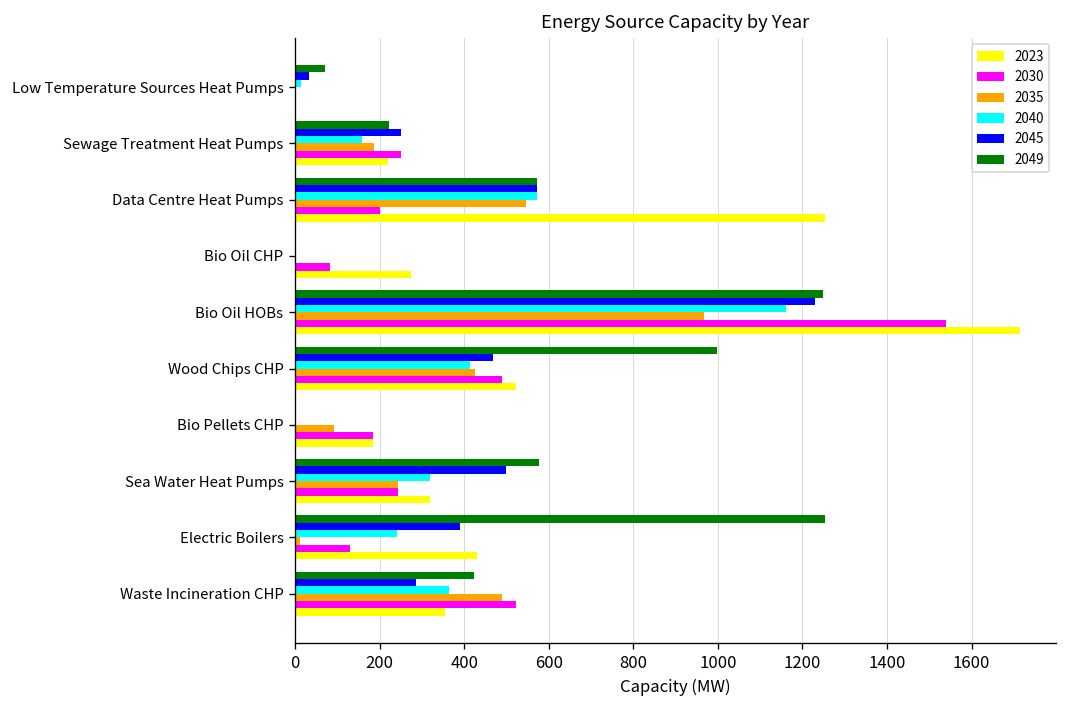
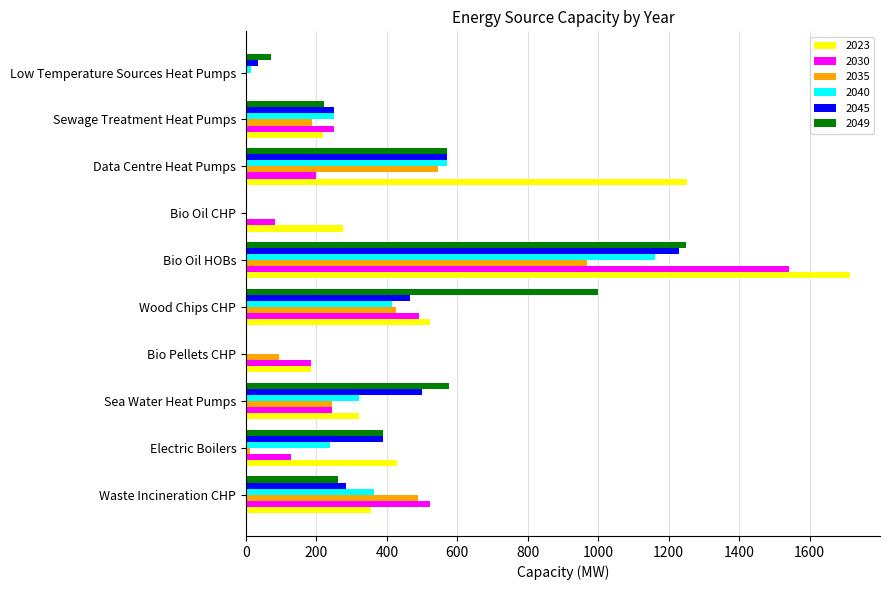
2040, Sewage Treatment Heat Pumps: 160 -> 250
2049, Electric Boilers: 1250 -> 390
2049, Waste Incineration CHP: 420 -> 260
